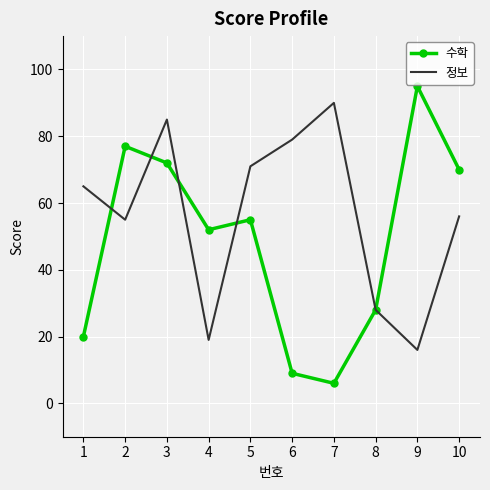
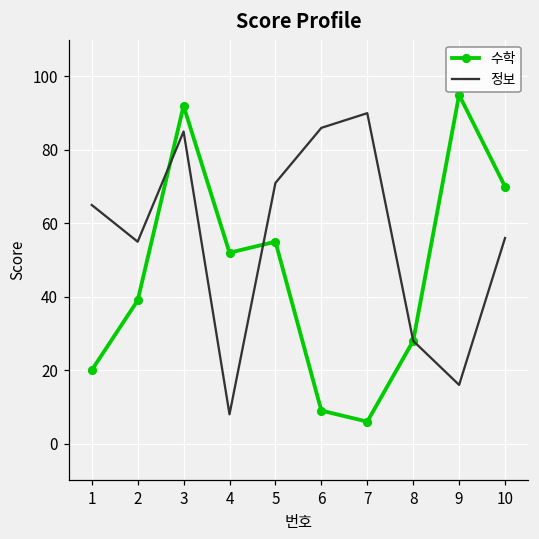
수학, 2: 77 -> 39
수학, 3: 72 -> 92
정보, 4: 19 -> 8
정보, 6: 79 -> 86
